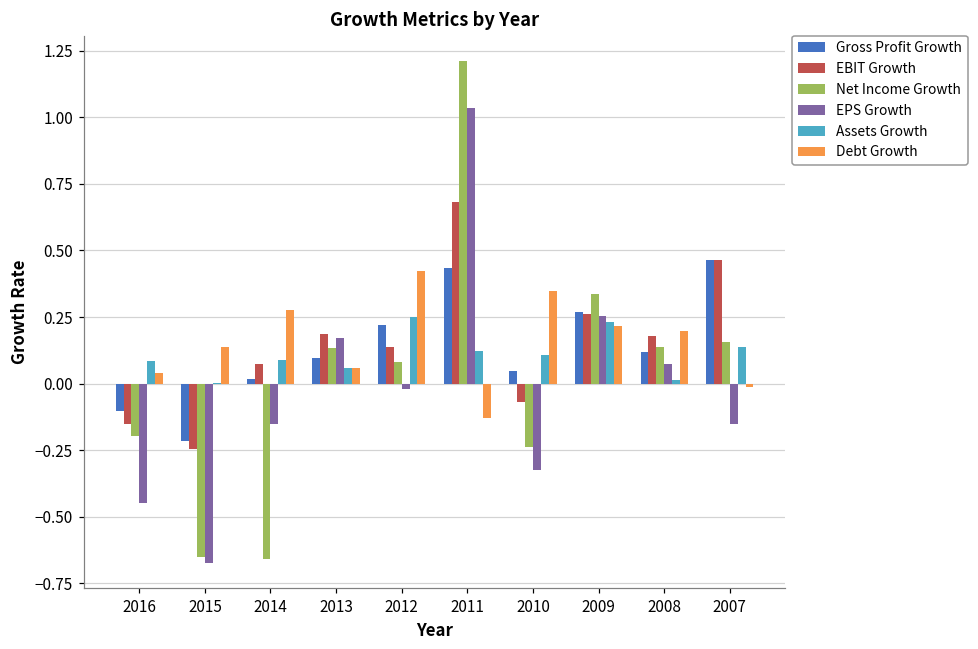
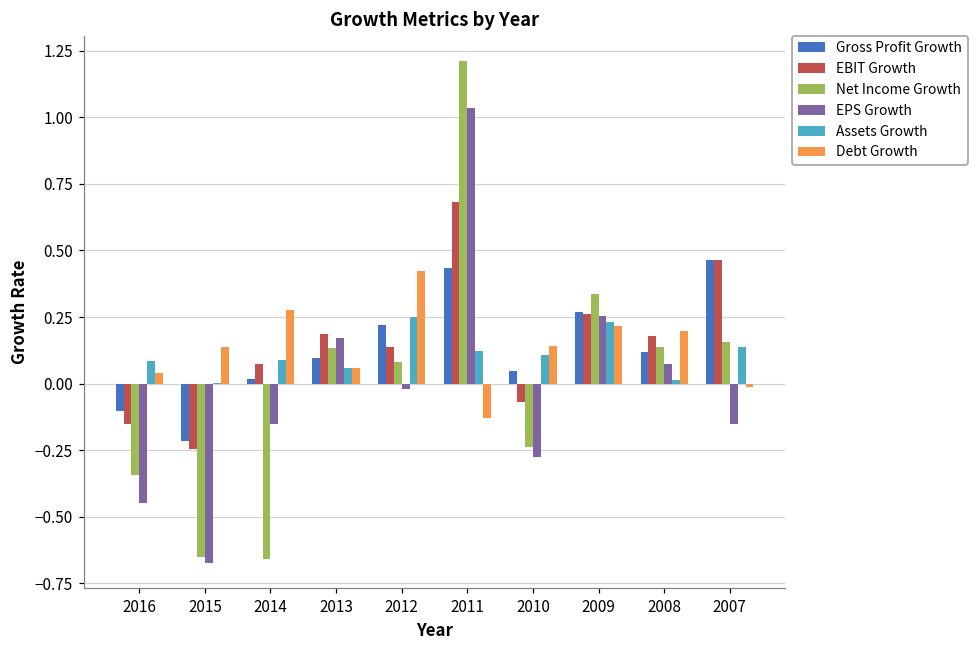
Net Income Growth, 2016: -0.20 -> -0.34
EPS Growth, 2010: -0.33 -> -0.28
Debt Growth, 2010: 0.35 -> 0.14
